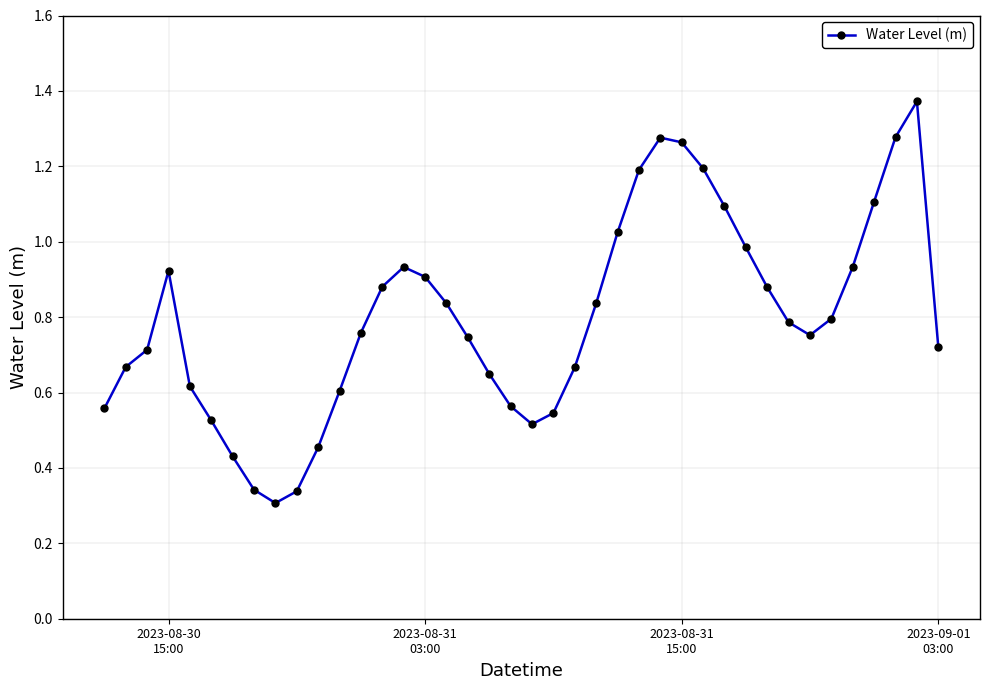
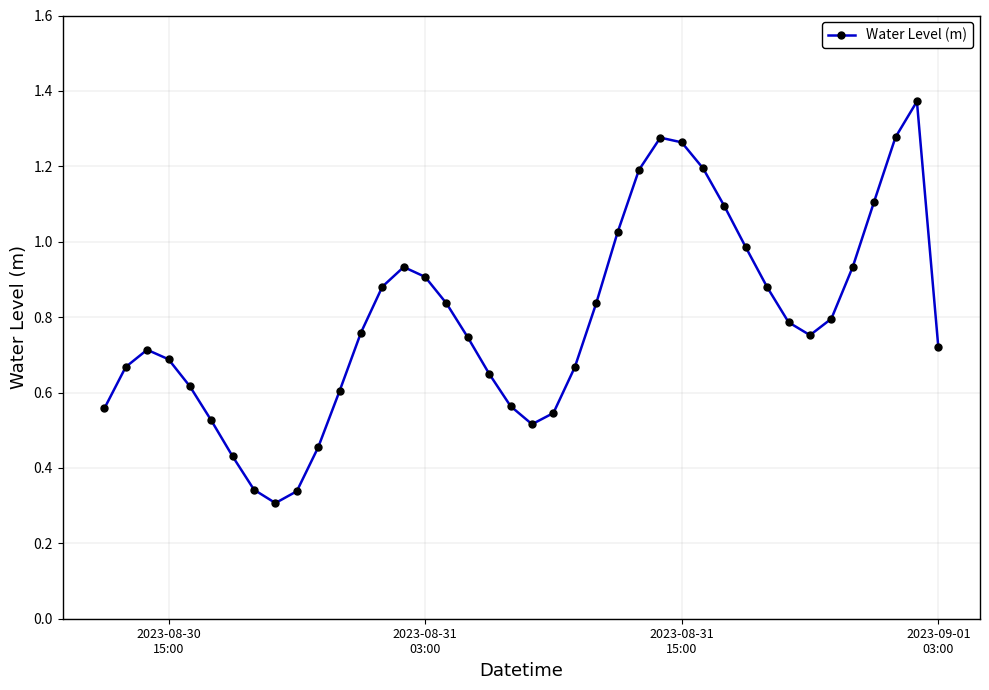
2023-08-30 15:00: 0.92 -> 0.69
